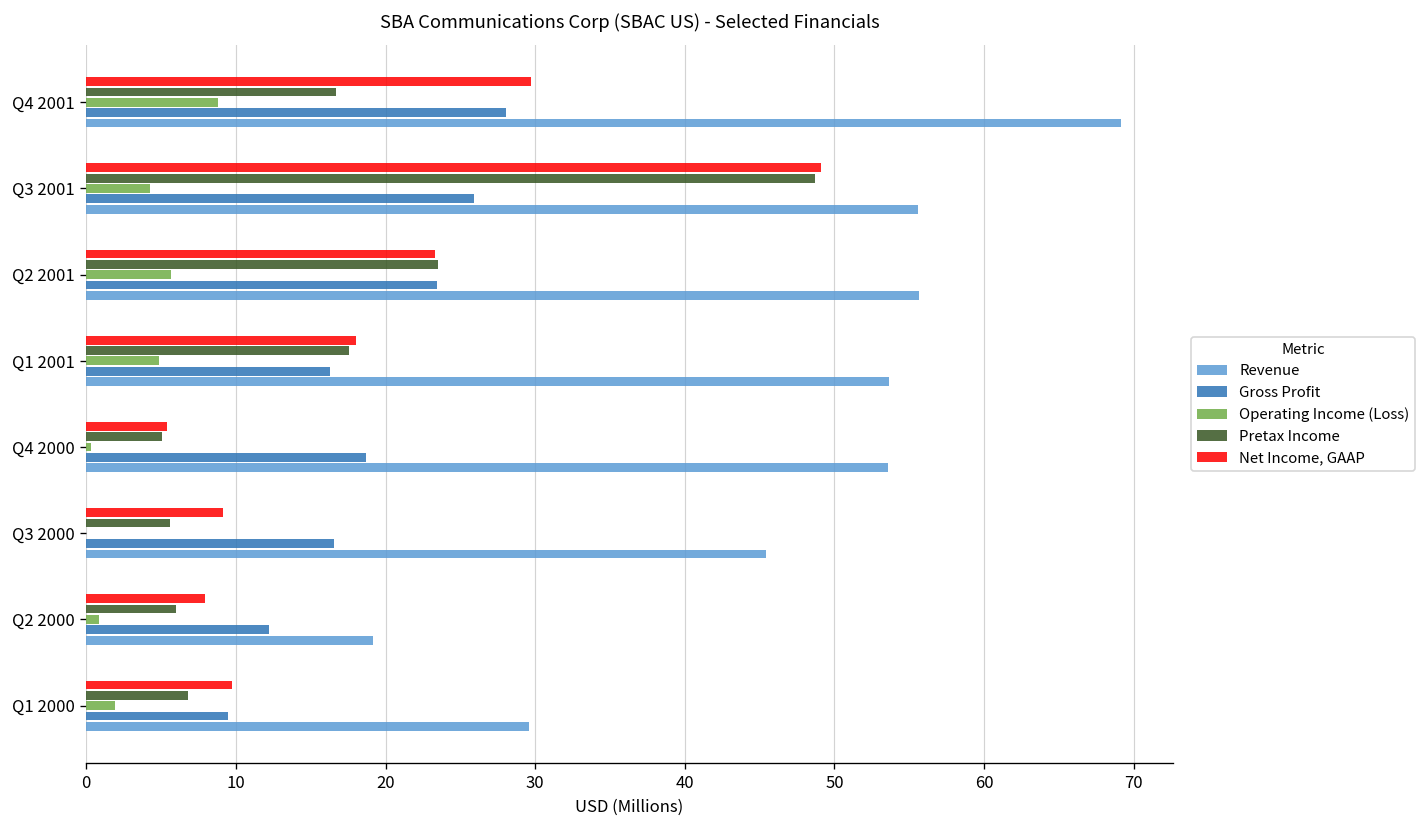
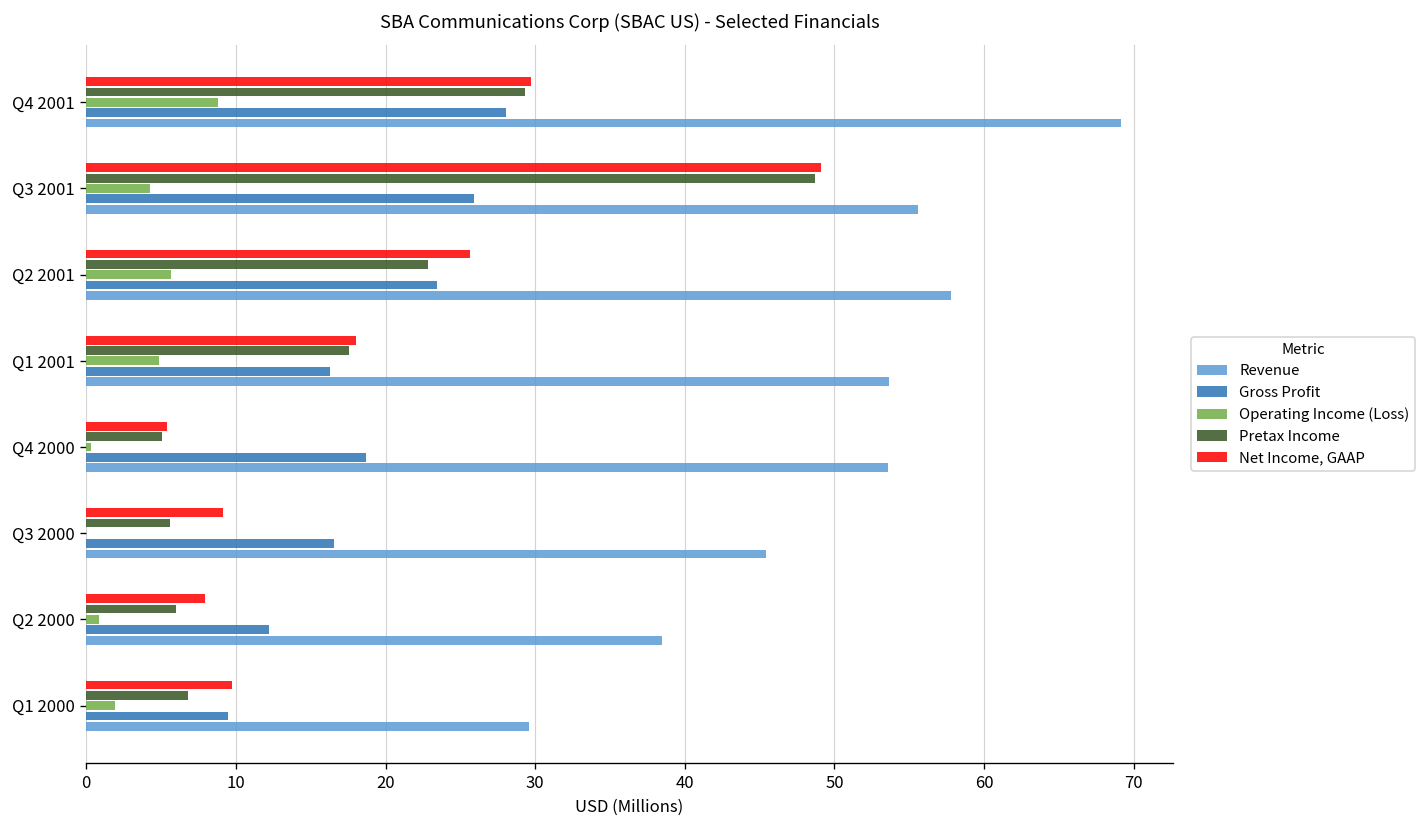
Pretax Income, Q4 2001: 16.7 -> 29.3
Net Income, GAAP, Q2 2001: 23.3 -> 25.6
Pretax Income, Q2 2001: 23.5 -> 22.8
Revenue, Q2 2001: 55.6 -> 57.8
Revenue, Q2 2000: 19.2 -> 38.5
